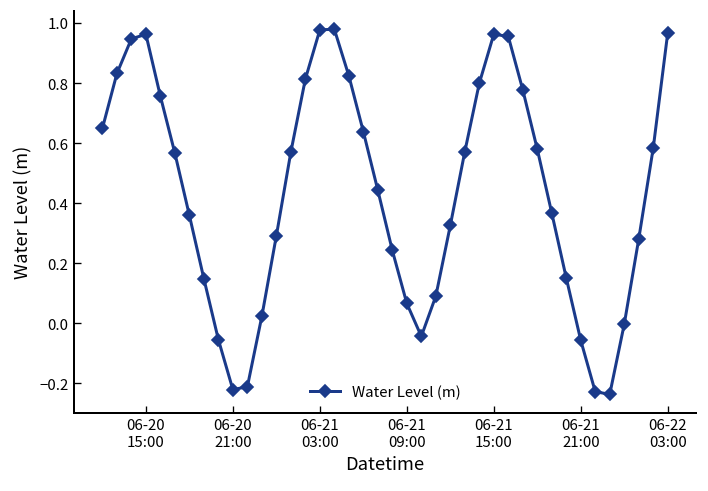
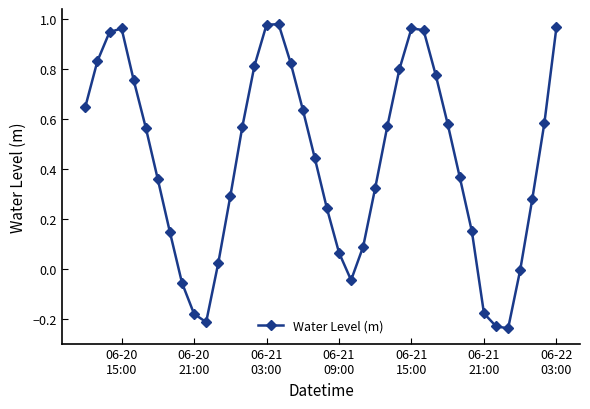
06-20 21:00: -0.22 -> -0.18
06-21 21:00: -0.06 -> -0.18
